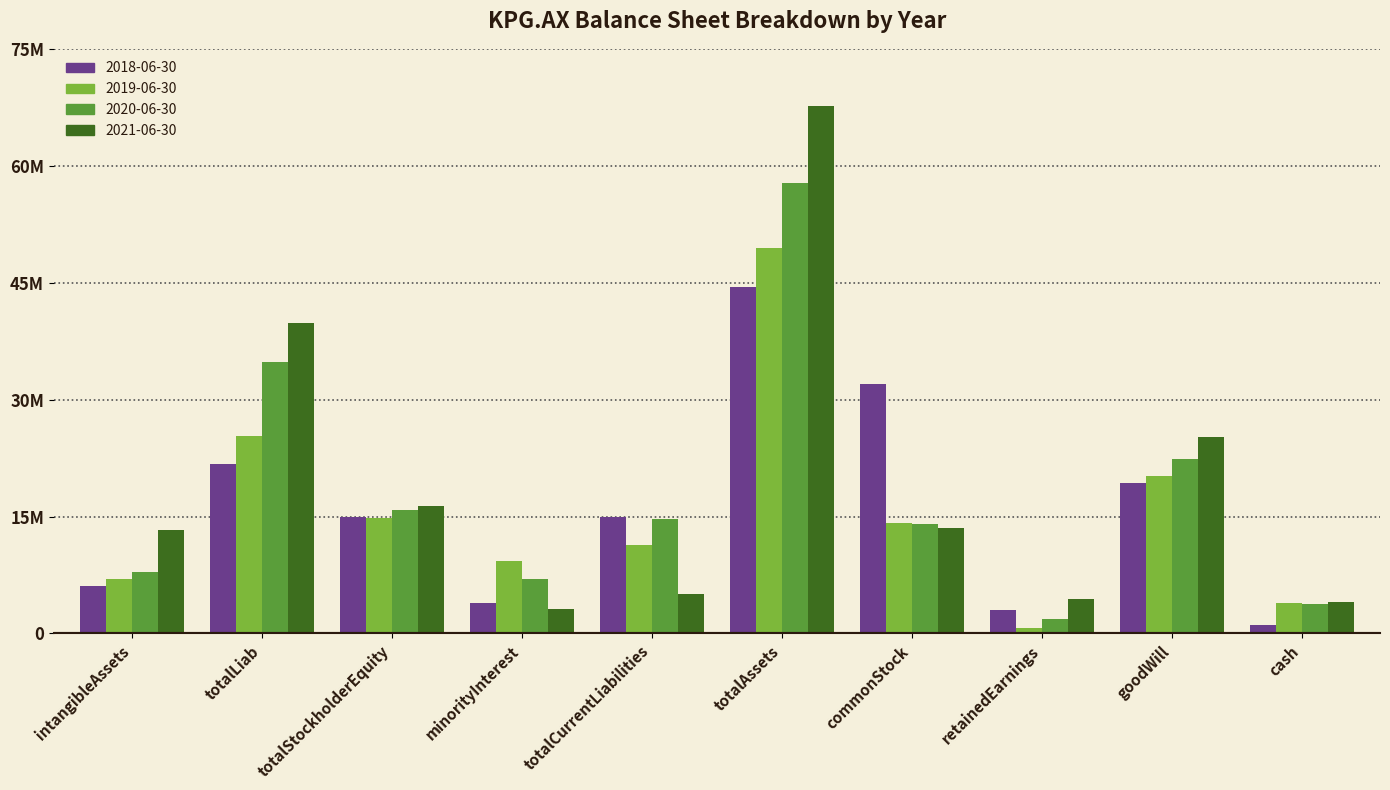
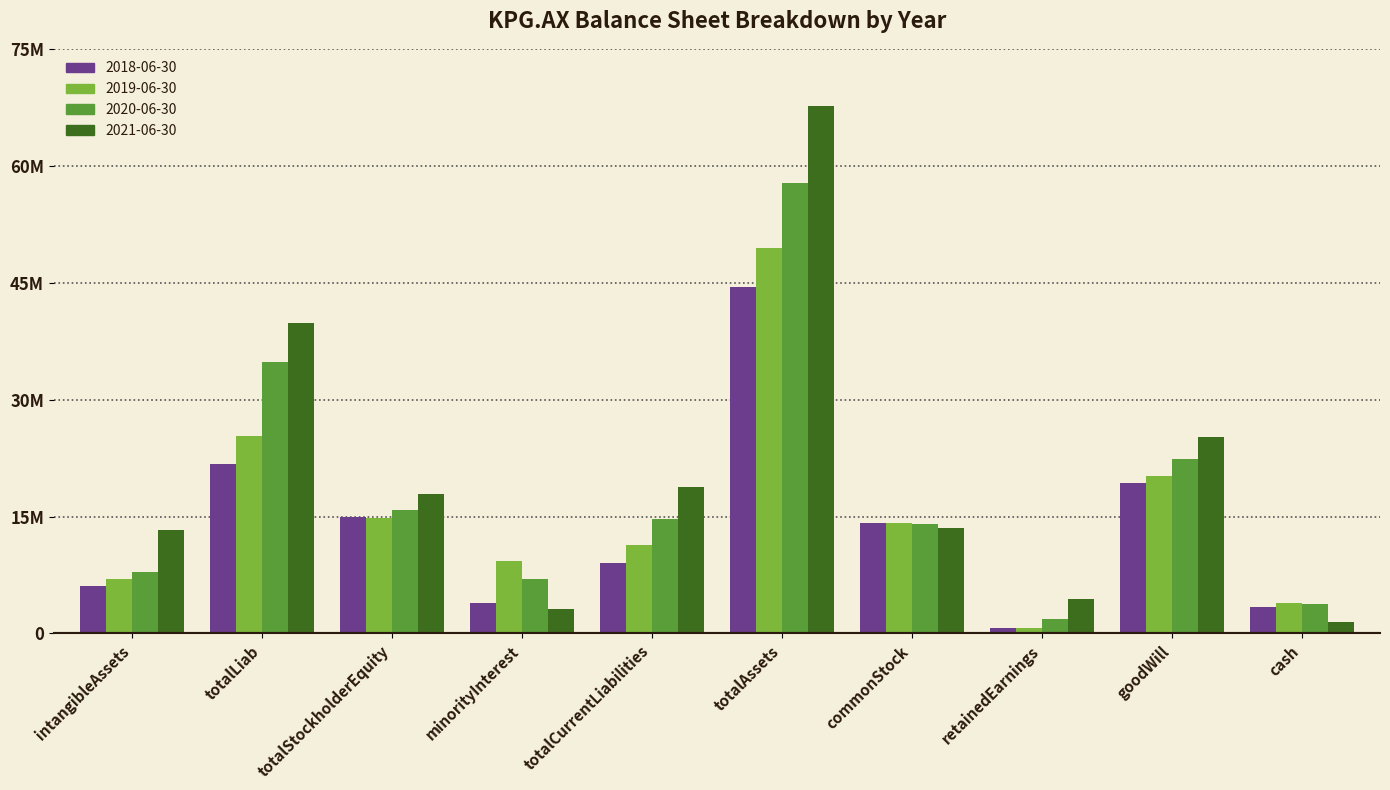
2021-06-30, totalStockholderEquity: 16000000 -> 18000000
2018-06-30, totalCurrentLiabilities: 15000000 -> 9000000
2021-06-30, totalCurrentLiabilities: 5000000 -> 19000000
2018-06-30, commonStock: 32000000 -> 14000000
2018-06-30, retainedEarnings: 3000000 -> 1000000
2018-06-30, cash: 1000000 -> 3000000
2021-06-30, cash: 4000000 -> 1000000
